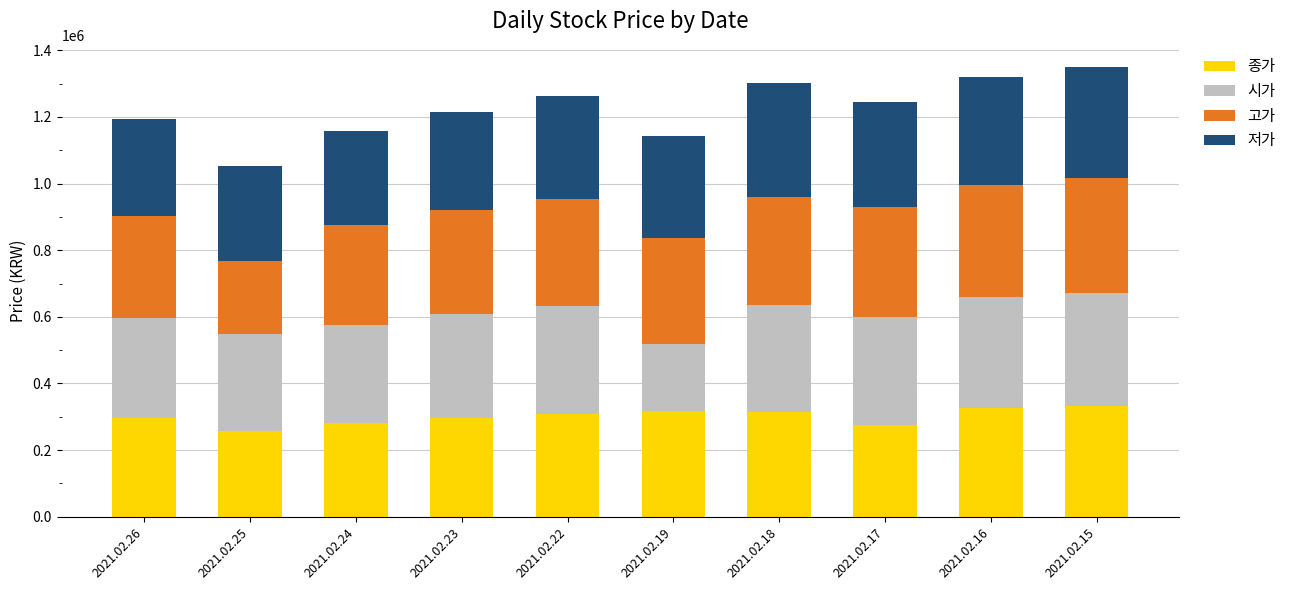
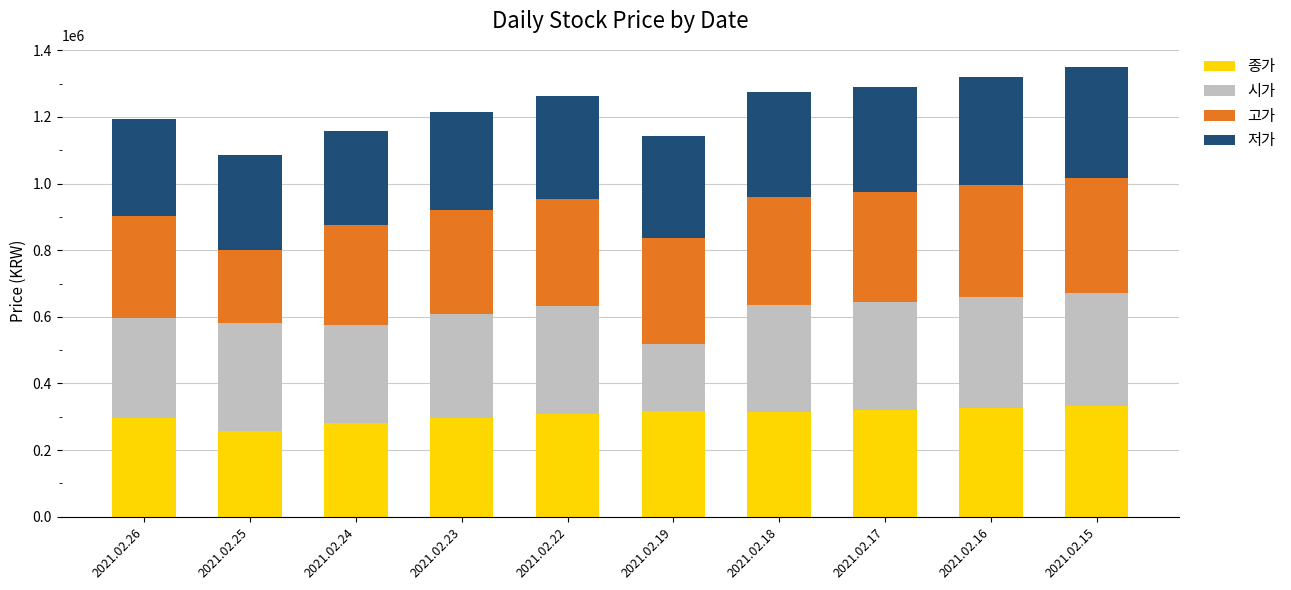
시가, 2021.02.25: 290000 -> 320000
저가, 2021.02.18: 340000 -> 310000
종가, 2021.02.17: 280000 -> 320000
